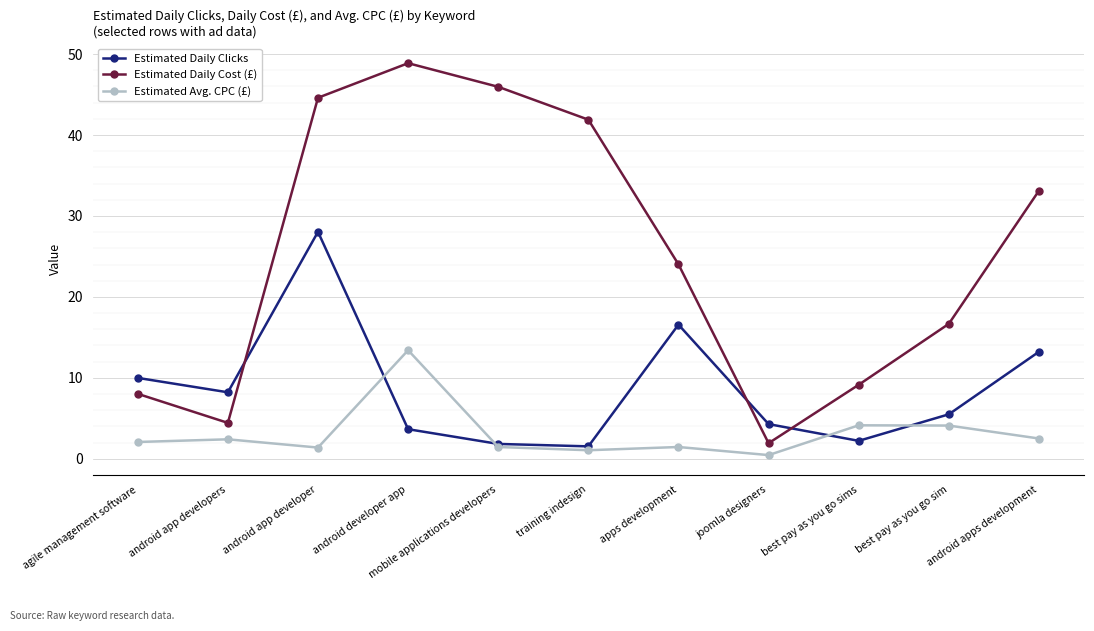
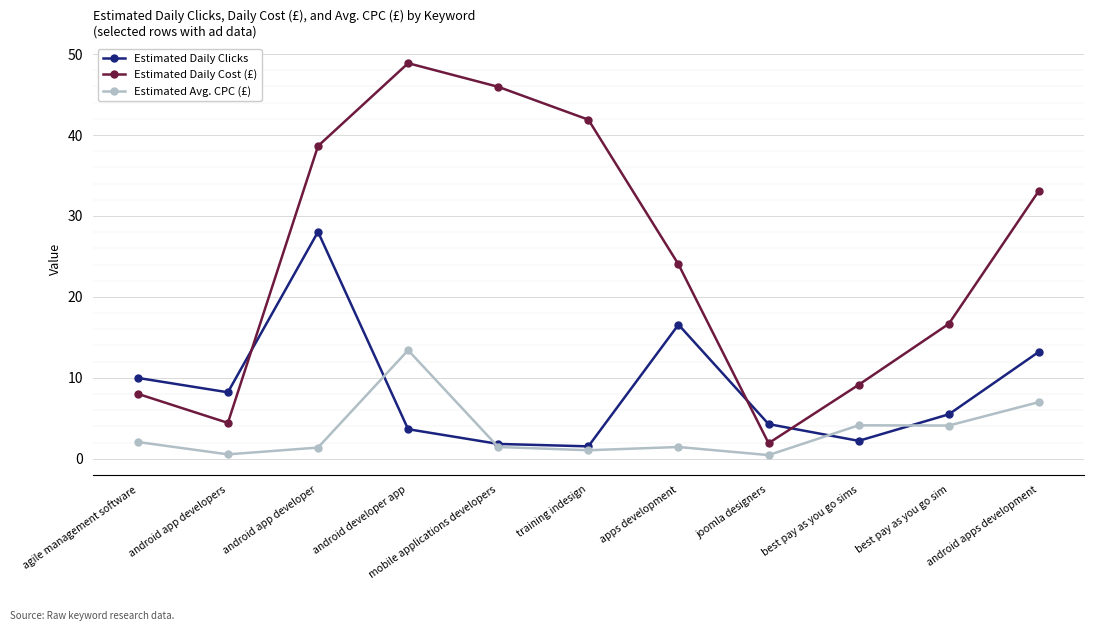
Estimated Avg. CPC (£), android app developers: 2 -> 1
Estimated Daily Cost (£), android app developer: 45 -> 39
Estimated Avg. CPC (£), android apps development: 3 -> 7
